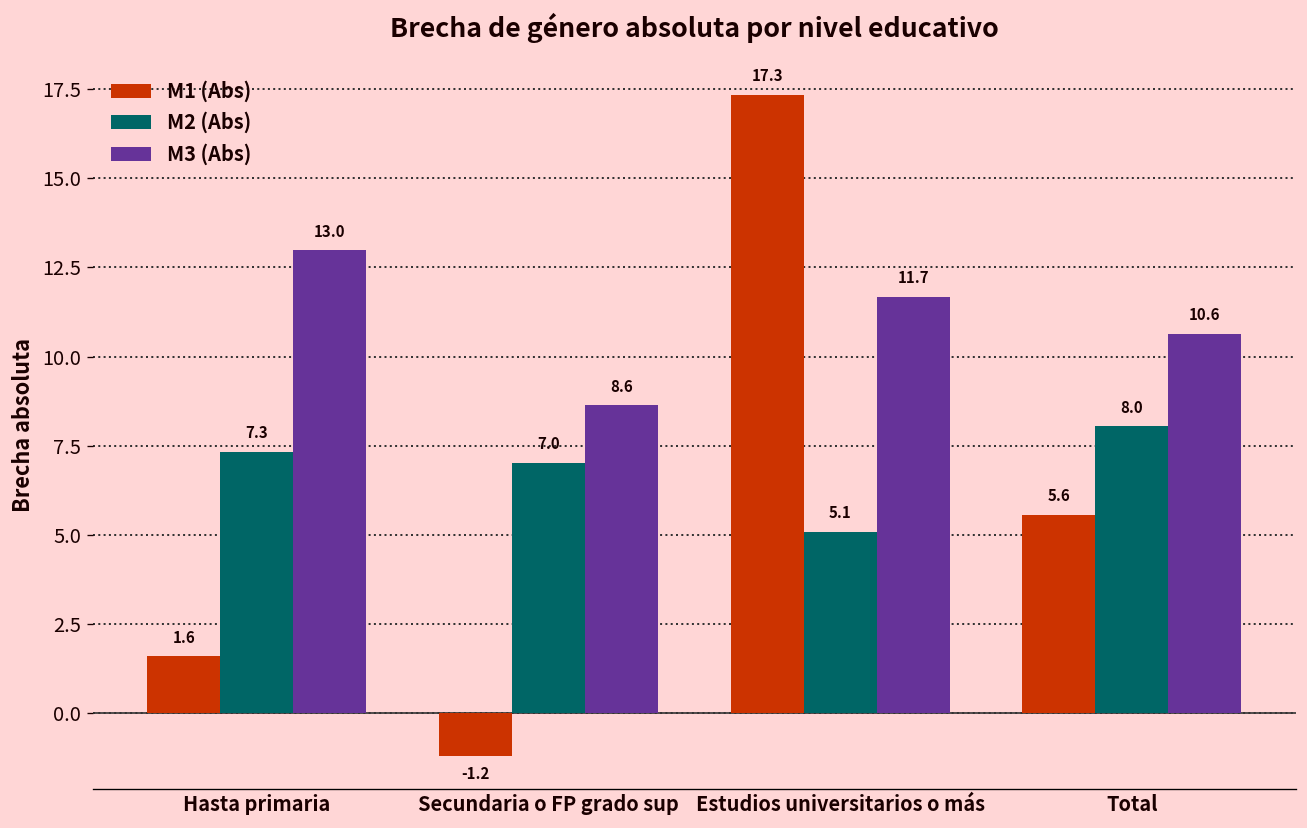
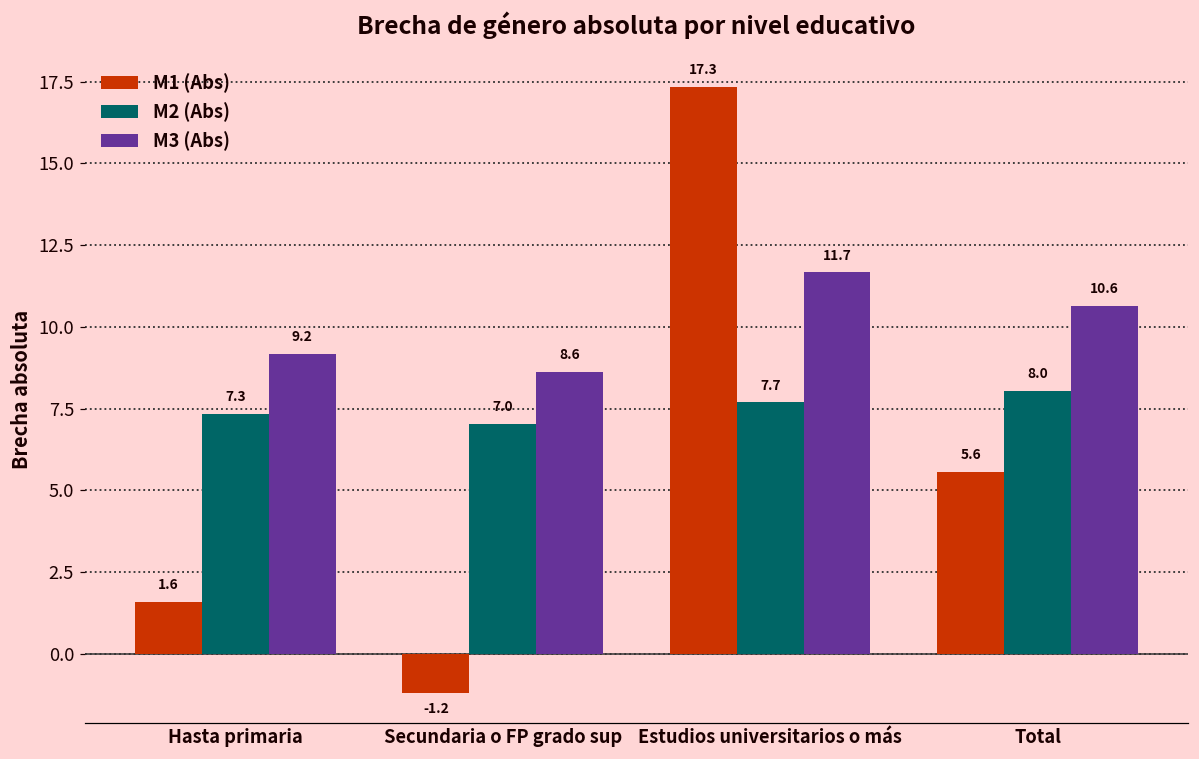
M3 (Abs), Hasta primaria: 13.0 -> 9.2
M2 (Abs), Estudios universitarios o más: 5.1 -> 7.7
